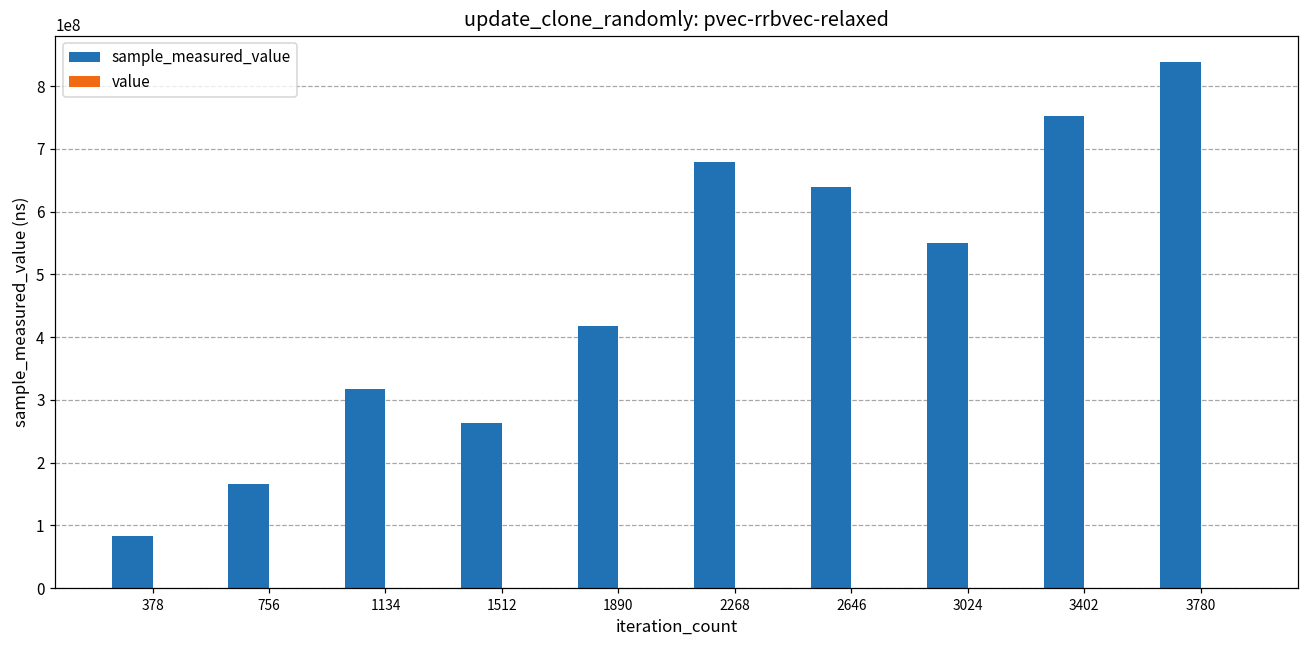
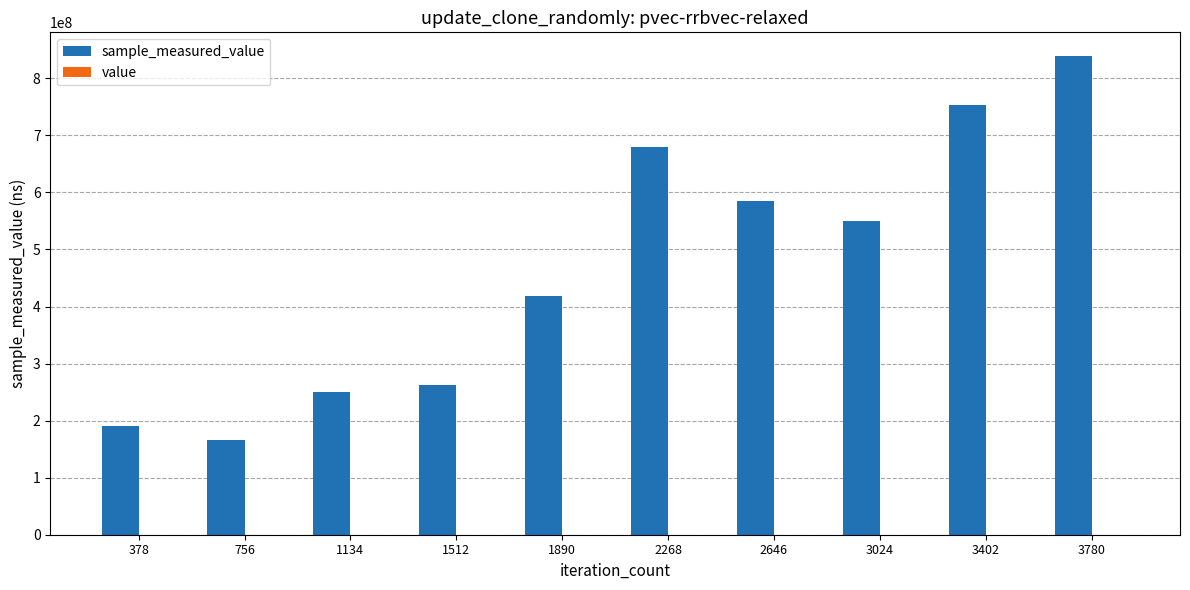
sample_measured_value, 378: 80000000 -> 190000000
sample_measured_value, 1134: 320000000 -> 250000000
sample_measured_value, 2646: 640000000 -> 580000000
